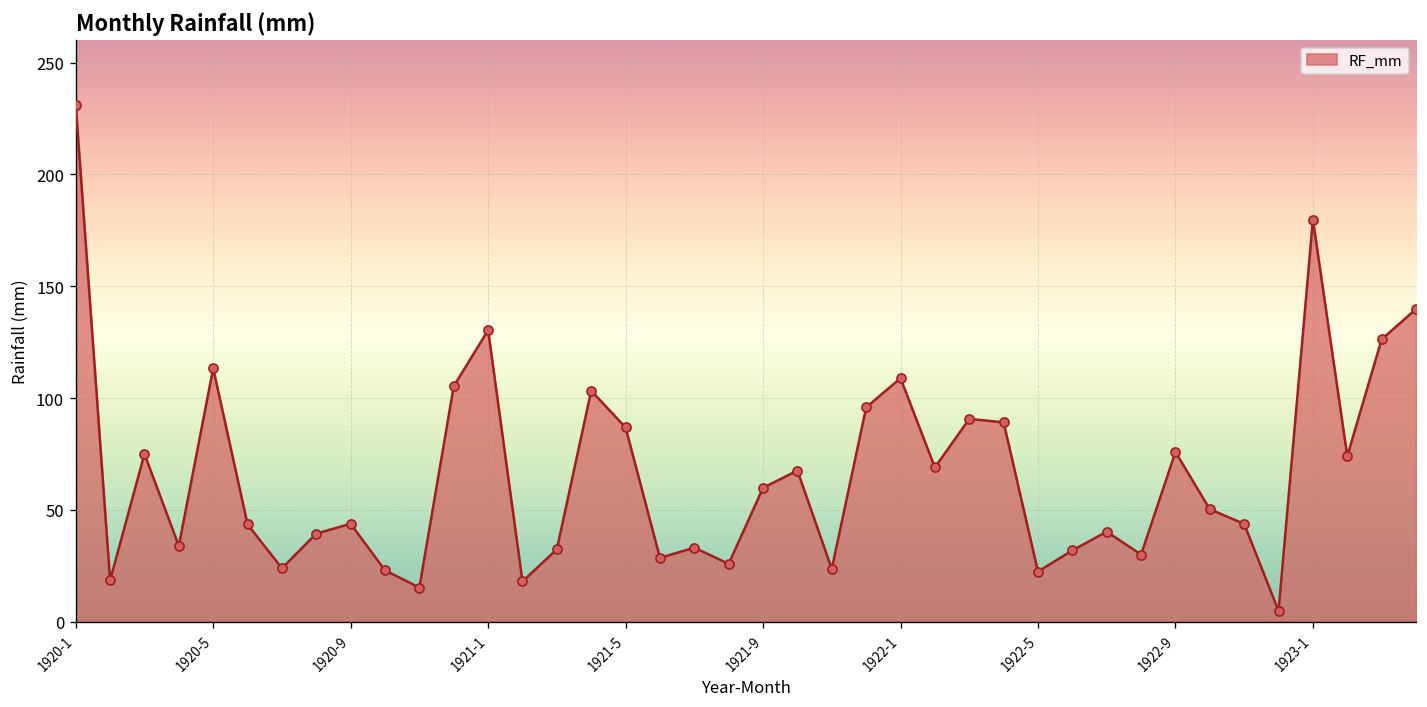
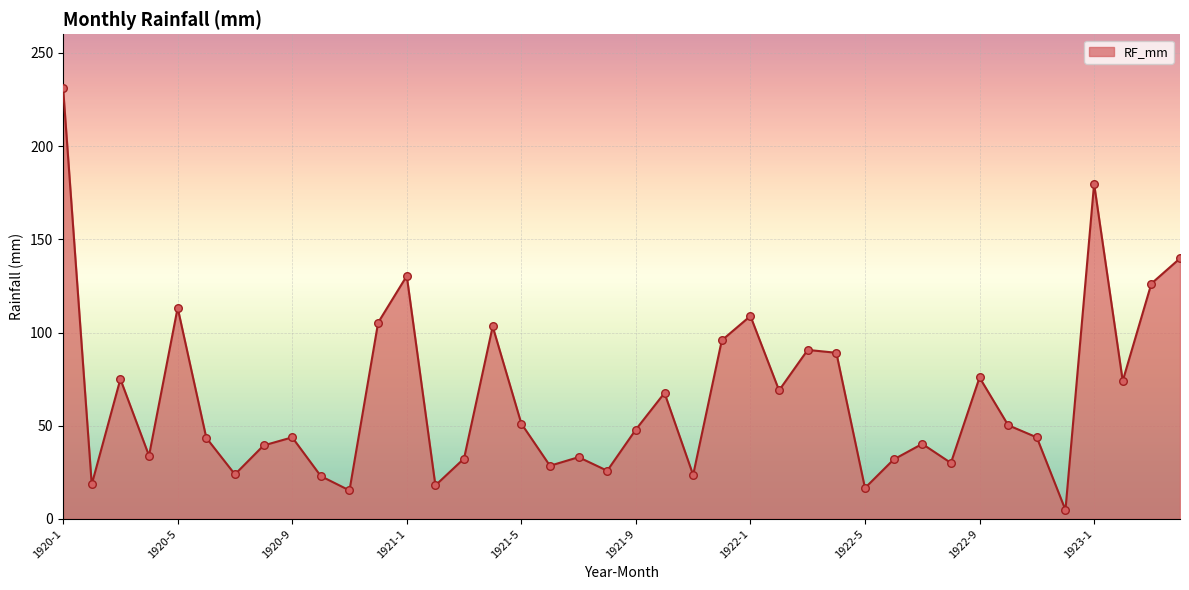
1921-5: 87 -> 51
1921-9: 60 -> 48
1922-5: 22 -> 17
